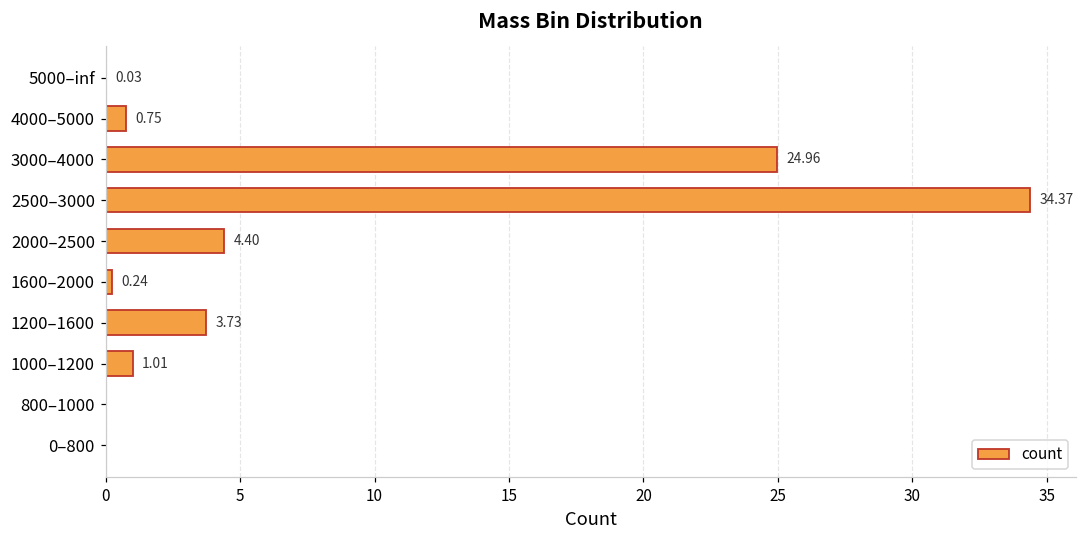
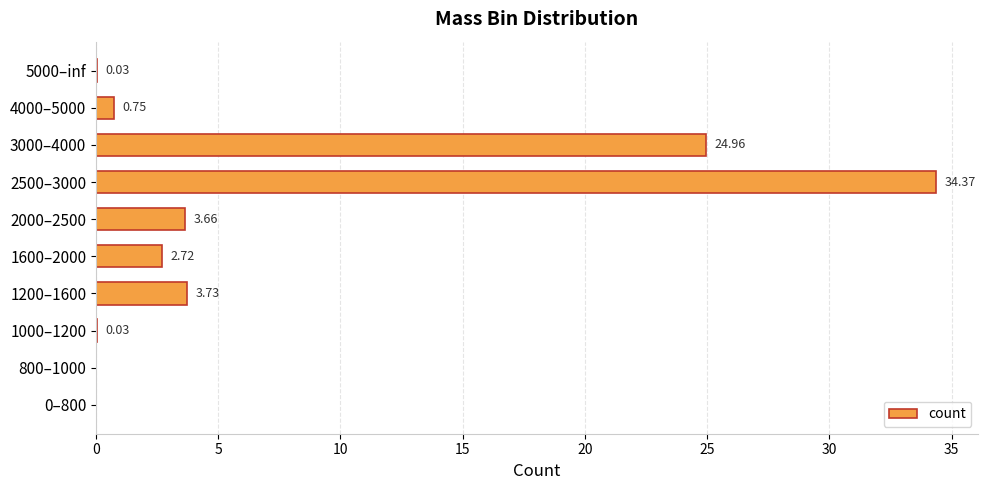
2000–2500: 4.40 -> 3.66
1600–2000: 0.24 -> 2.72
1000–1200: 1.01 -> 0.03
